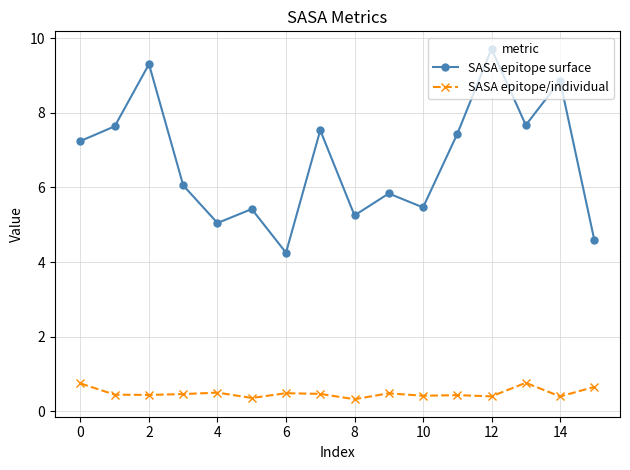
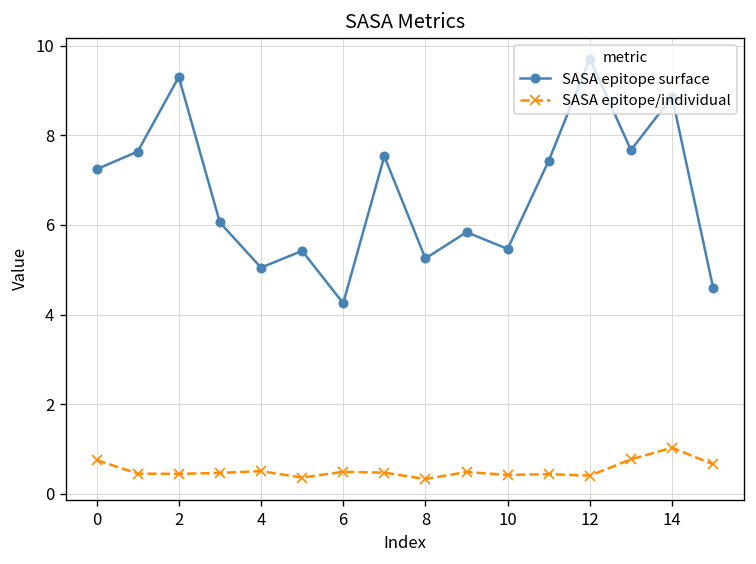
SASA epitope/individual, 14: 0.4 -> 1.0
